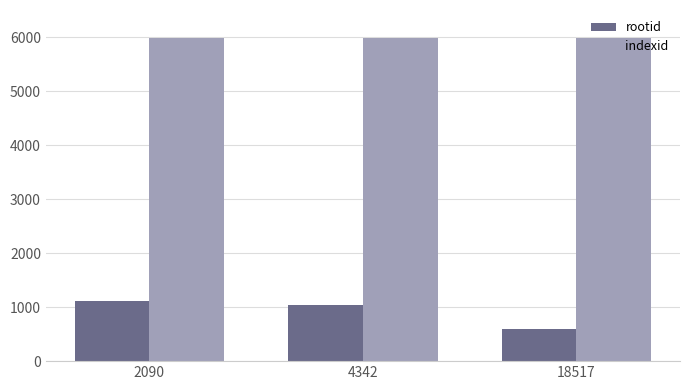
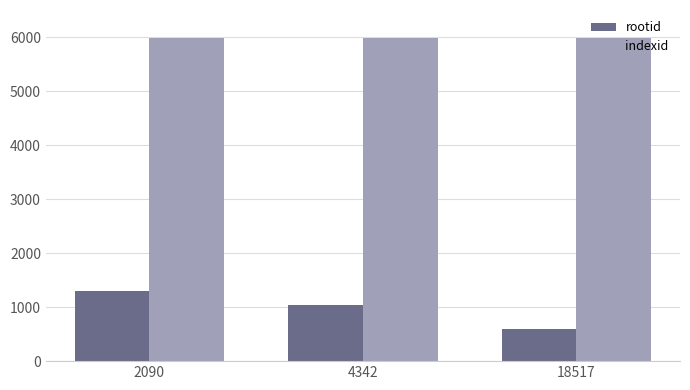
rootid, 2090: 1100 -> 1300
